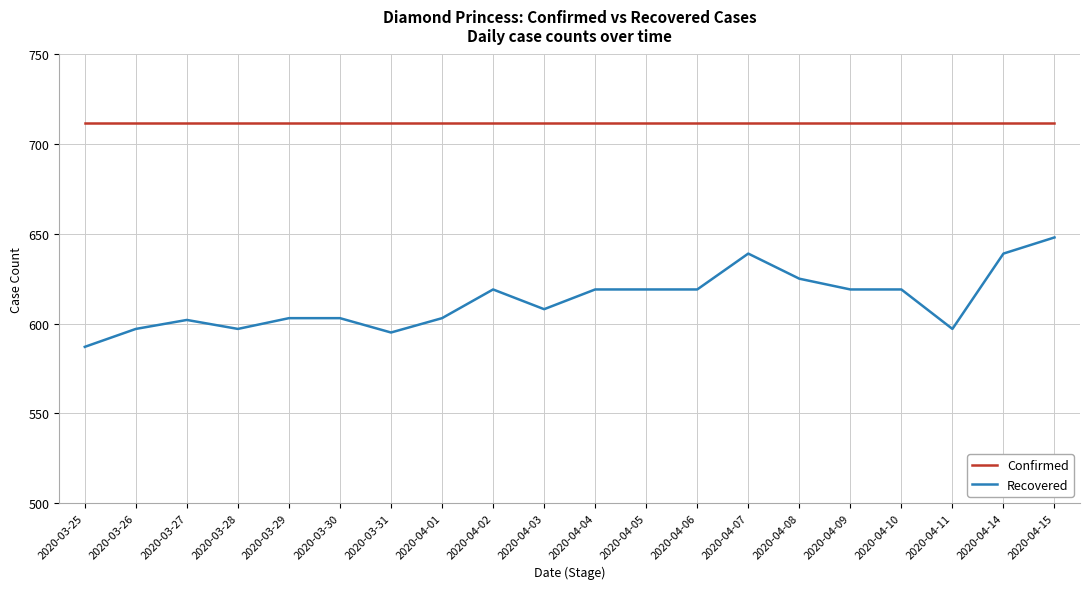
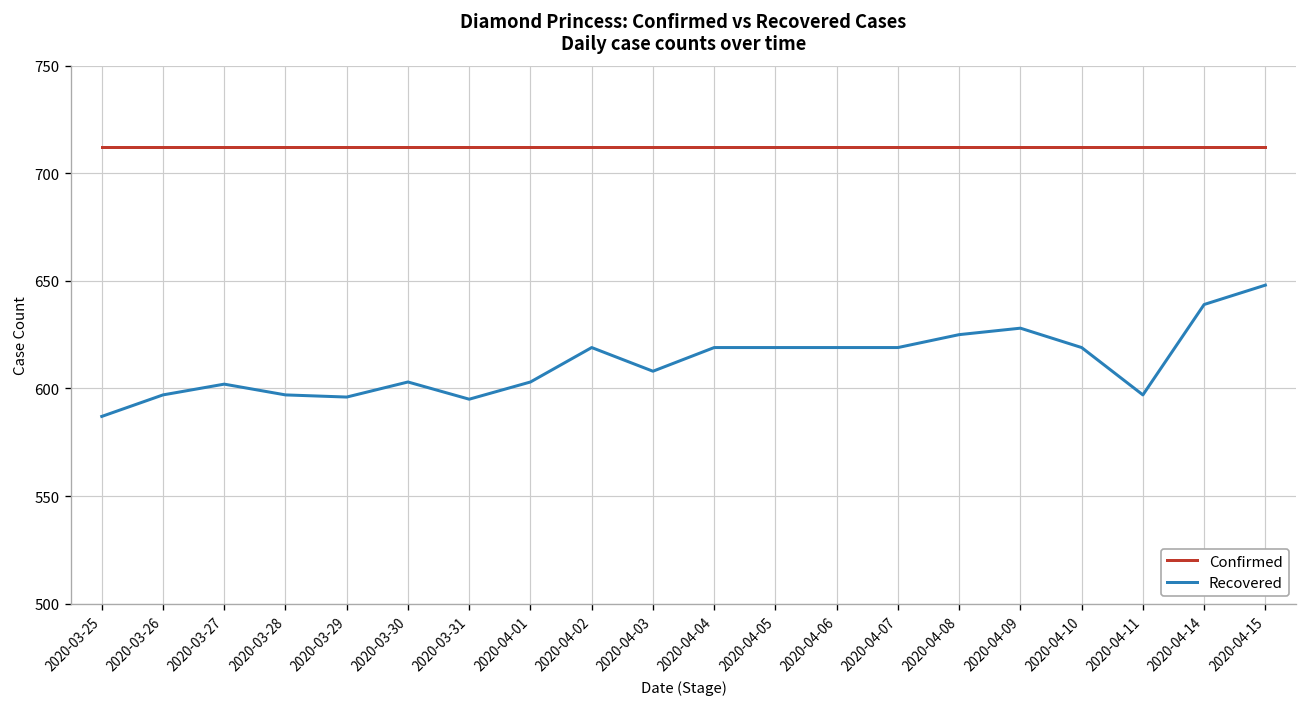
Recovered, 2020-03-29: 603 -> 596
Recovered, 2020-04-07: 639 -> 619
Recovered, 2020-04-09: 619 -> 628
